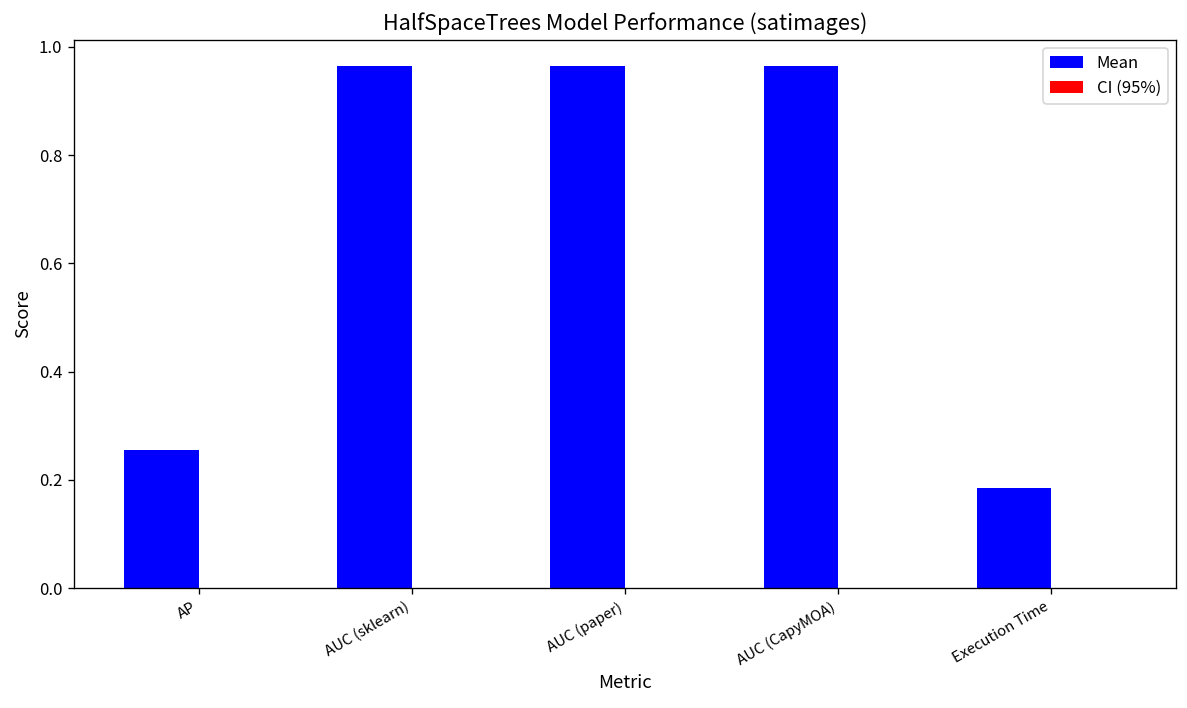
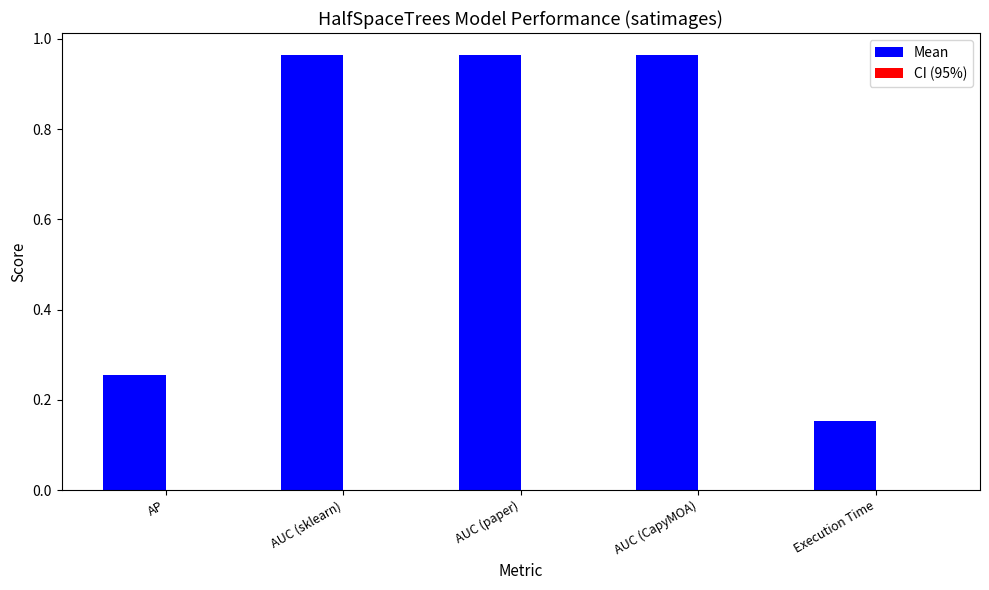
Mean, Execution Time: 0.19 -> 0.15
